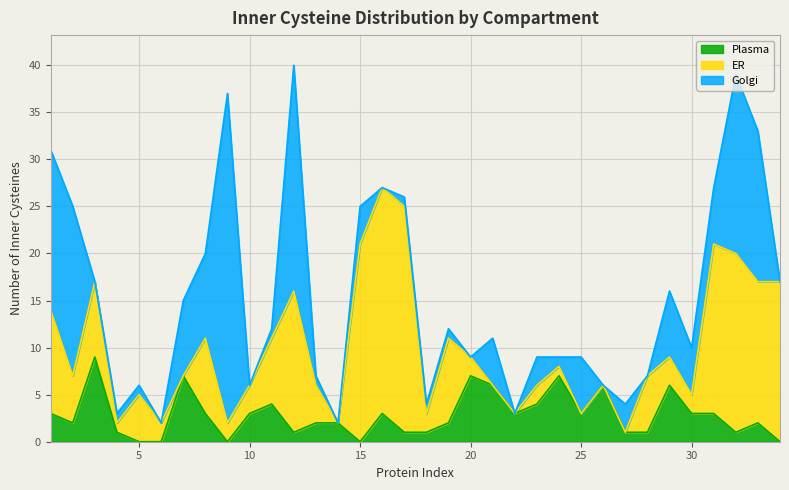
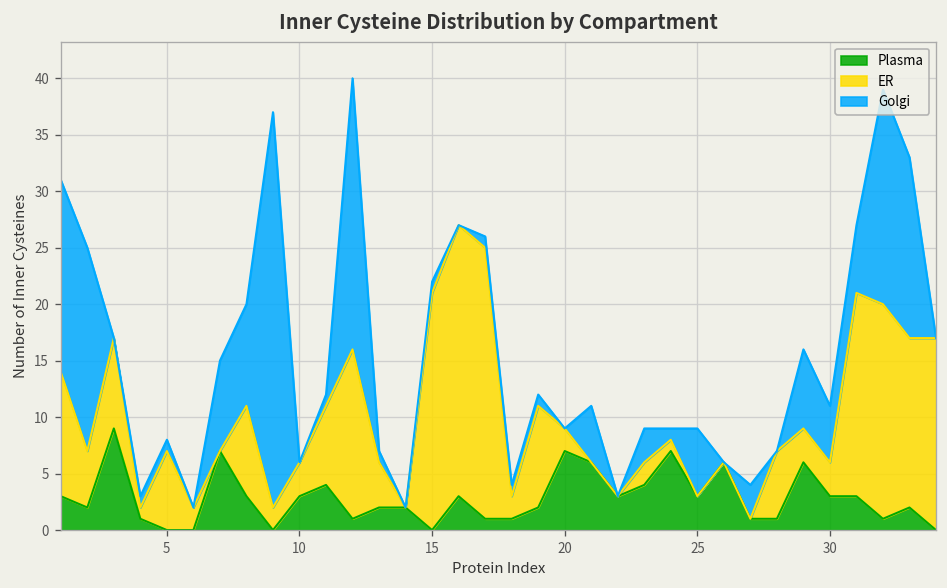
ER, 5: 5 -> 7
Golgi, 15: 4 -> 1
ER, 30: 2 -> 3
